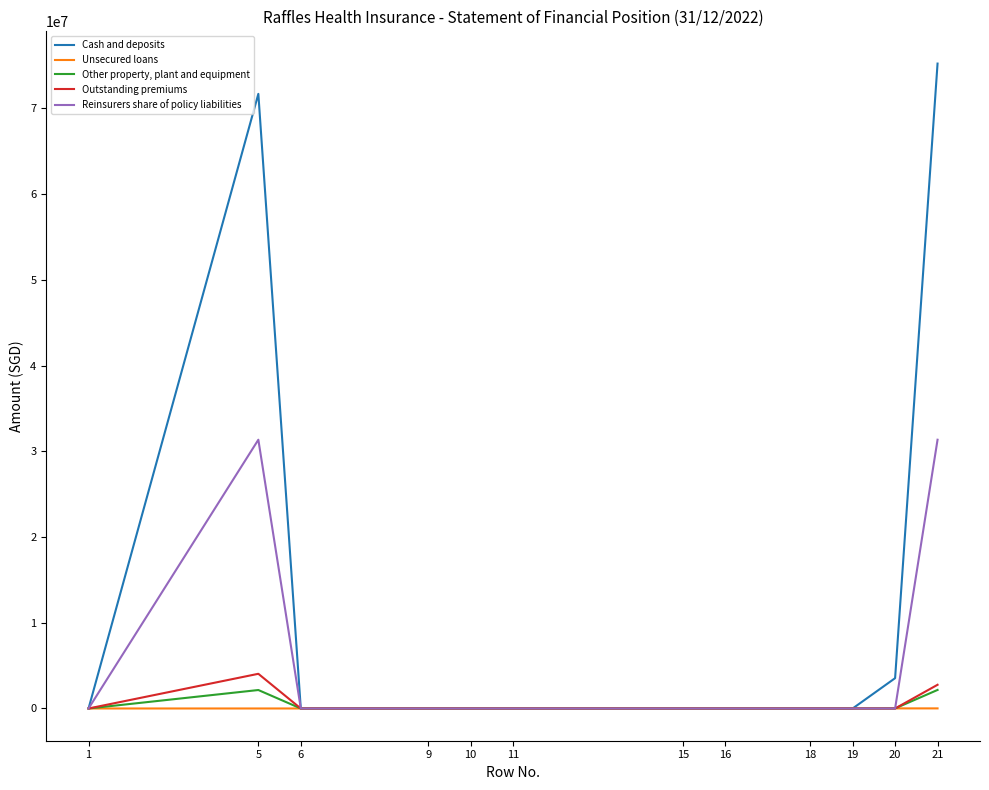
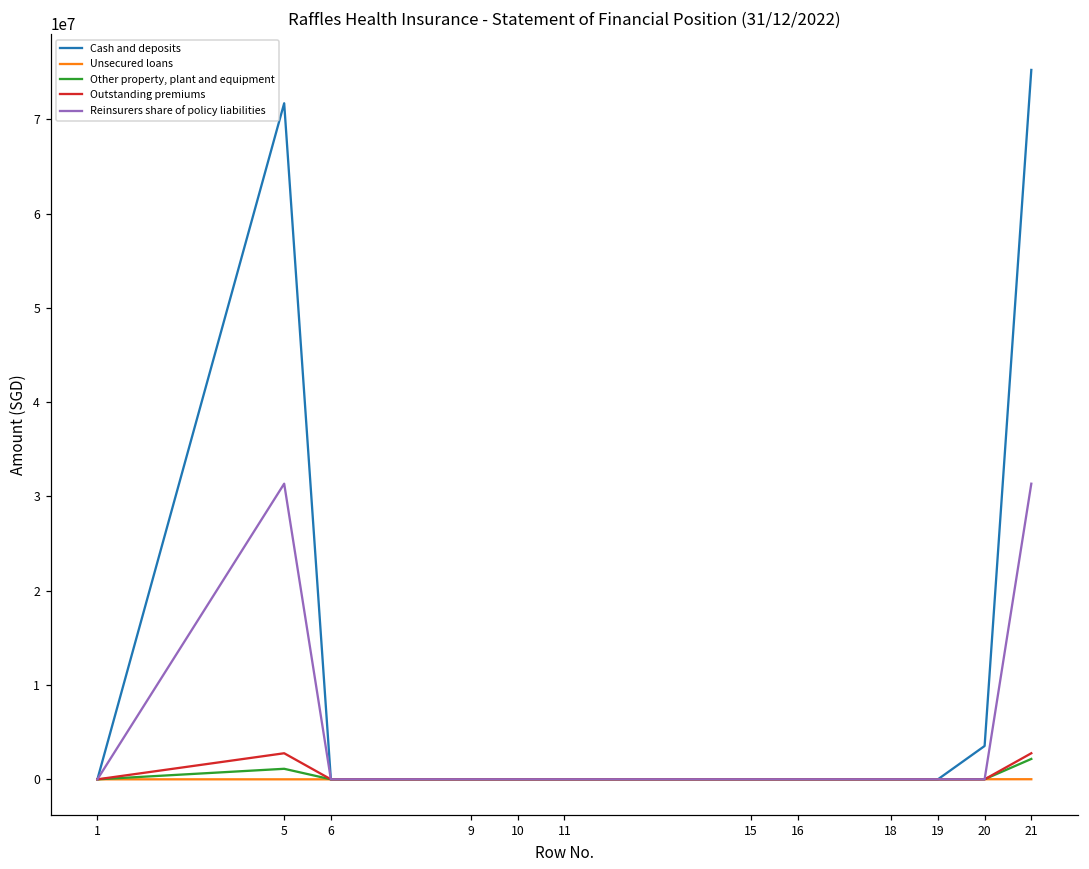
Other property, plant and equipment, 5: 2000000 -> 1000000
Outstanding premiums, 5: 4000000 -> 3000000
